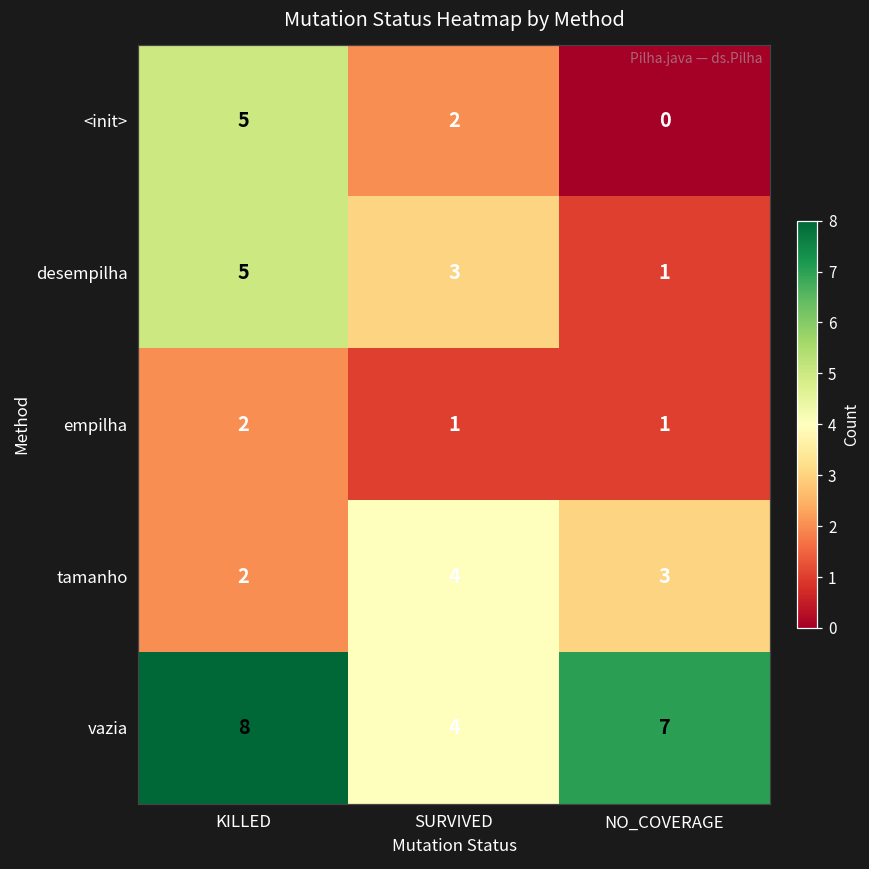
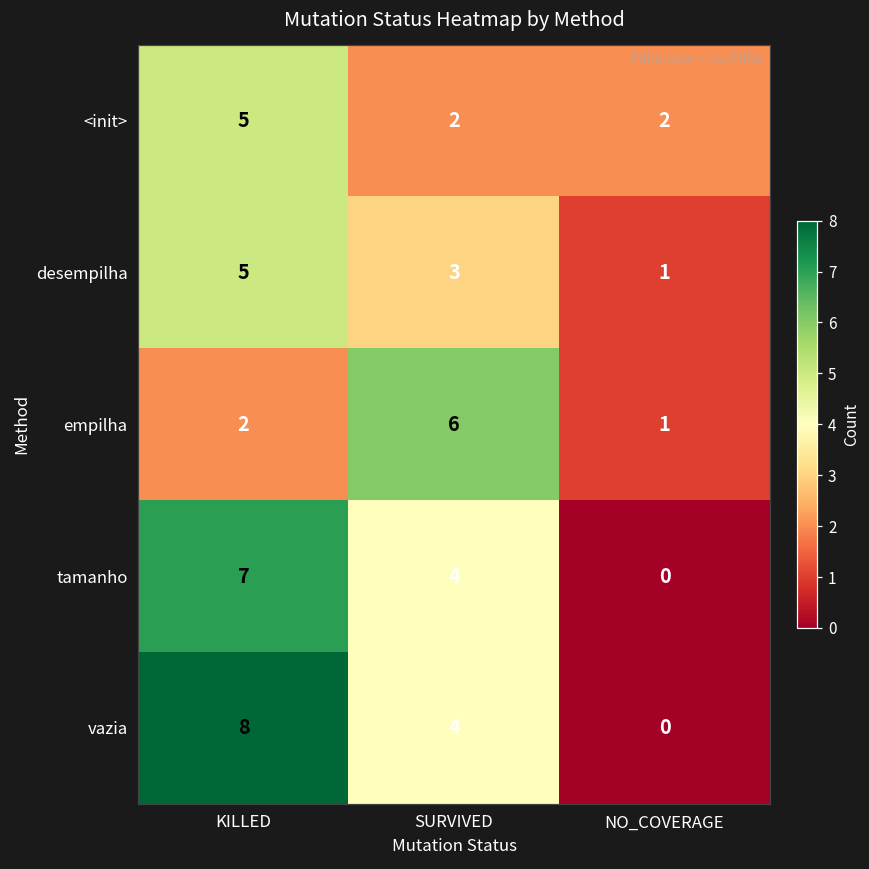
<init>, NO_COVERAGE: 0 -> 2
empilha, SURVIVED: 1 -> 6
tamanho, KILLED: 2 -> 7
tamanho, NO_COVERAGE: 3 -> 0
vazia, NO_COVERAGE: 7 -> 0
